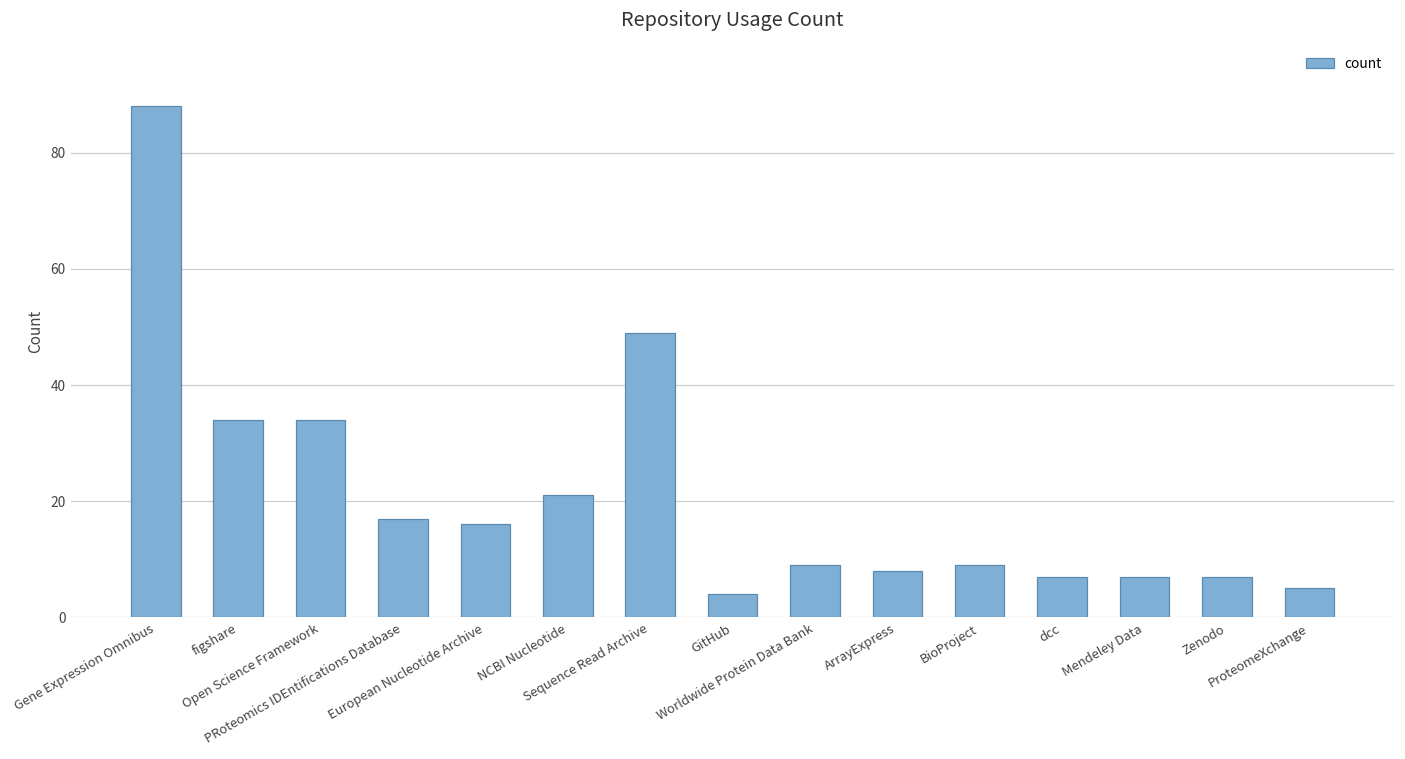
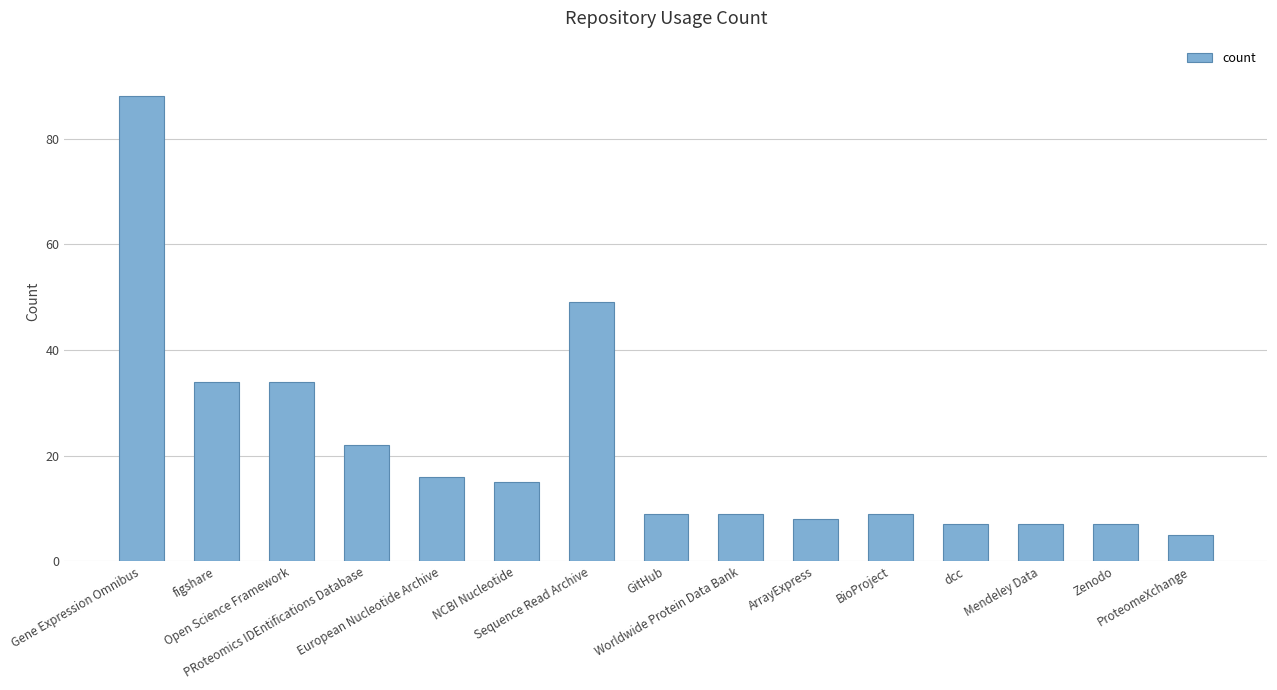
PRoteomics IDEntifications Database: 17 -> 22
NCBI Nucleotide: 21 -> 15
GitHub: 4 -> 9
